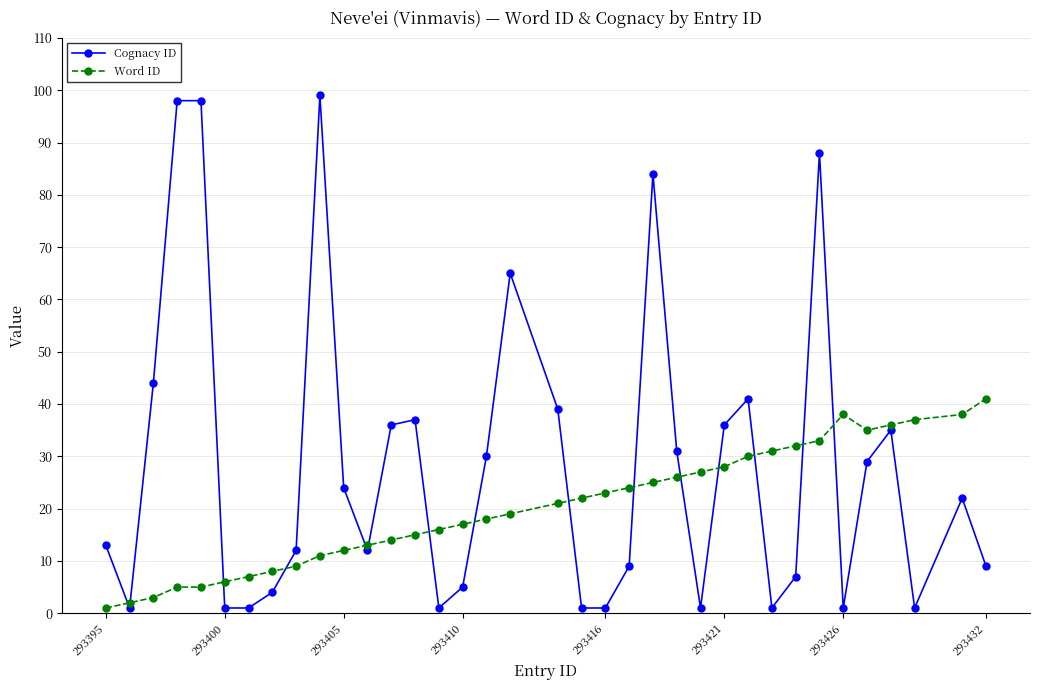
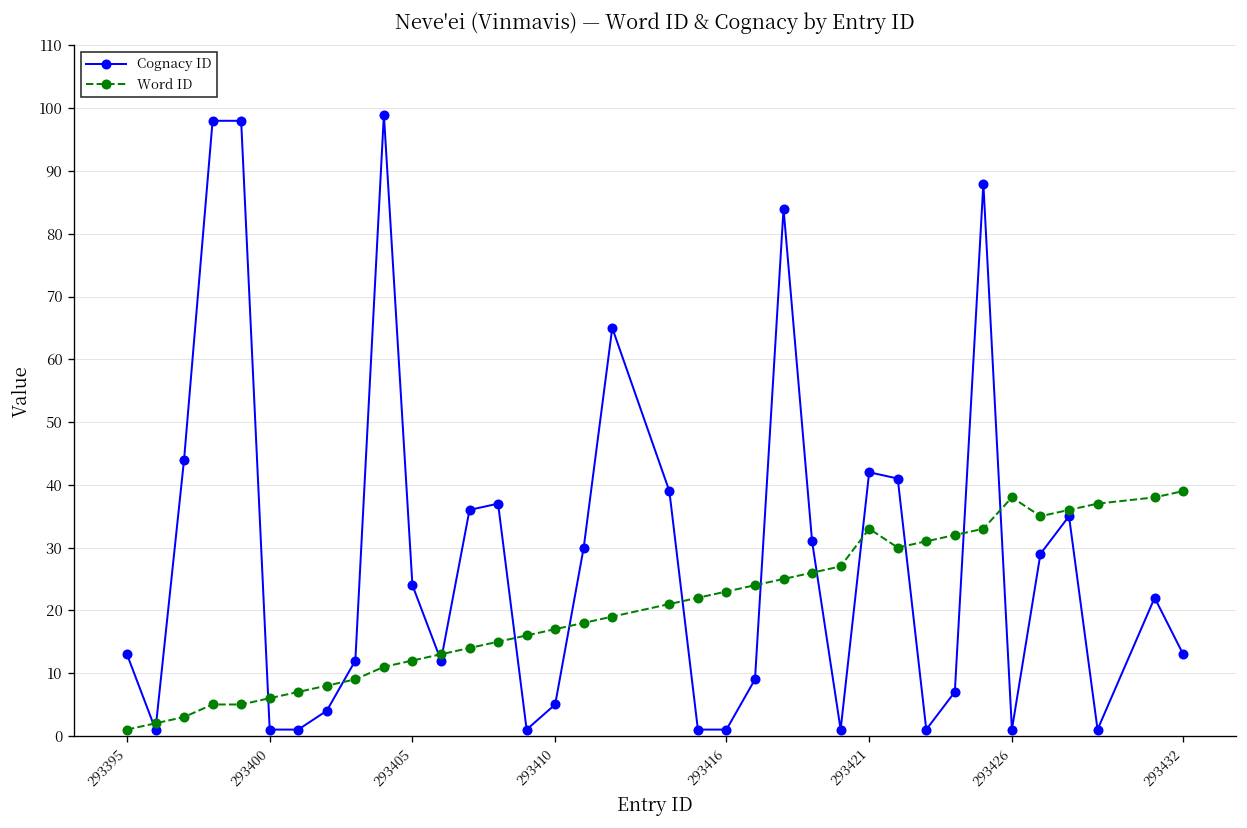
Cognacy ID, 293421: 36 -> 42
Word ID, 293421: 28 -> 33
Cognacy ID, 293432: 9 -> 13
Word ID, 293432: 41 -> 39
